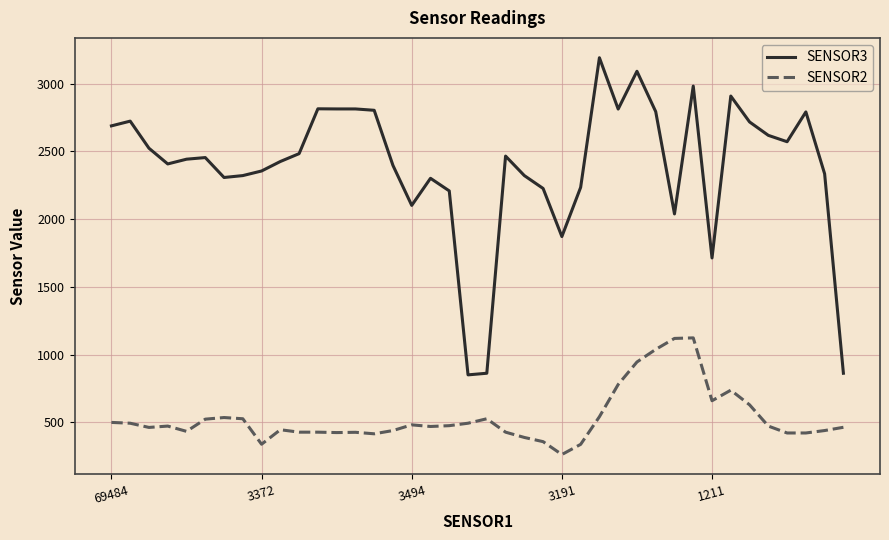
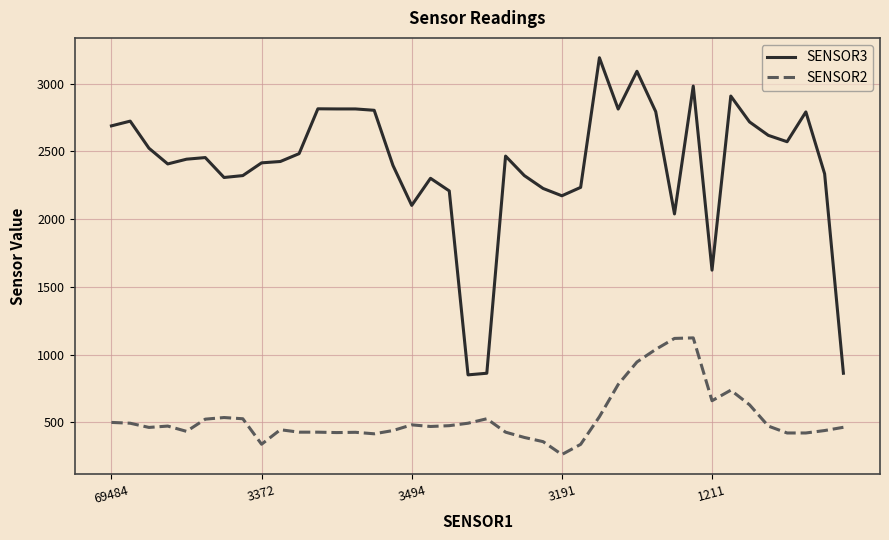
SENSOR3, 3372: 2360 -> 2420
SENSOR3, 3191: 1870 -> 2170
SENSOR3, 1211: 1710 -> 1620
